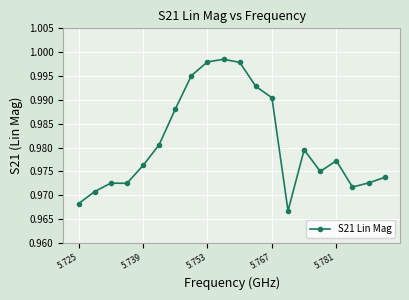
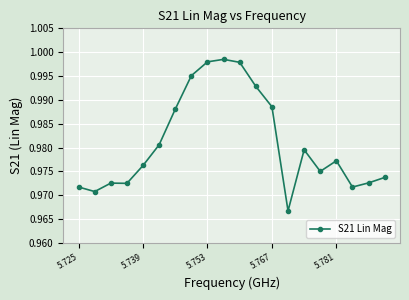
5.725: 0.968 -> 0.972
5.767: 0.990 -> 0.989
